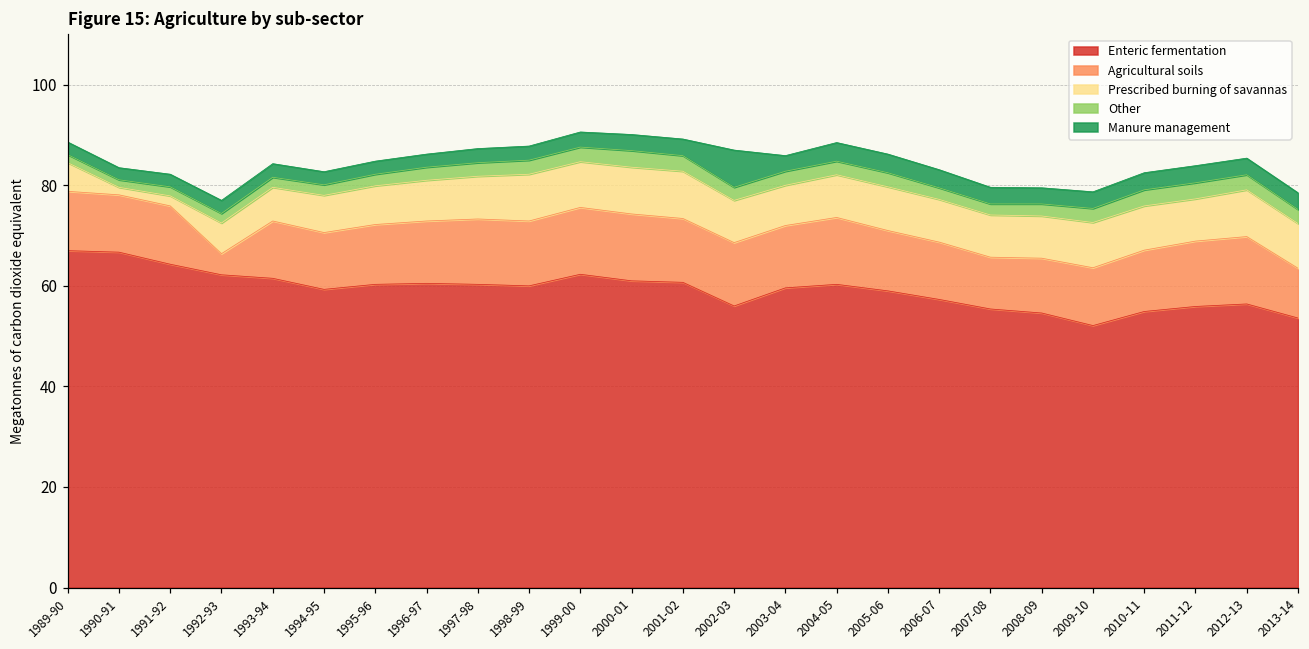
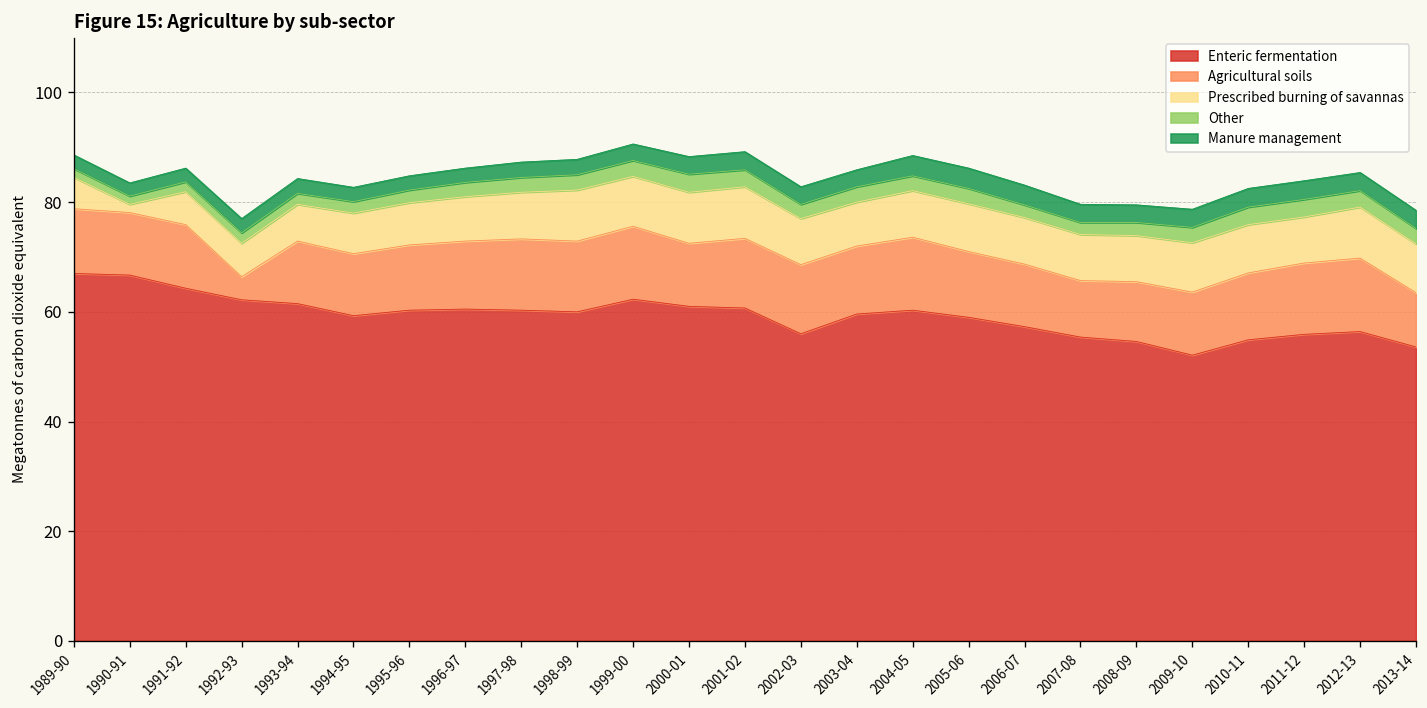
Prescribed burning of savannas, 1991-92: 2 -> 6
Agricultural soils, 2000-01: 13 -> 12
Manure management, 2002-03: 7 -> 3
